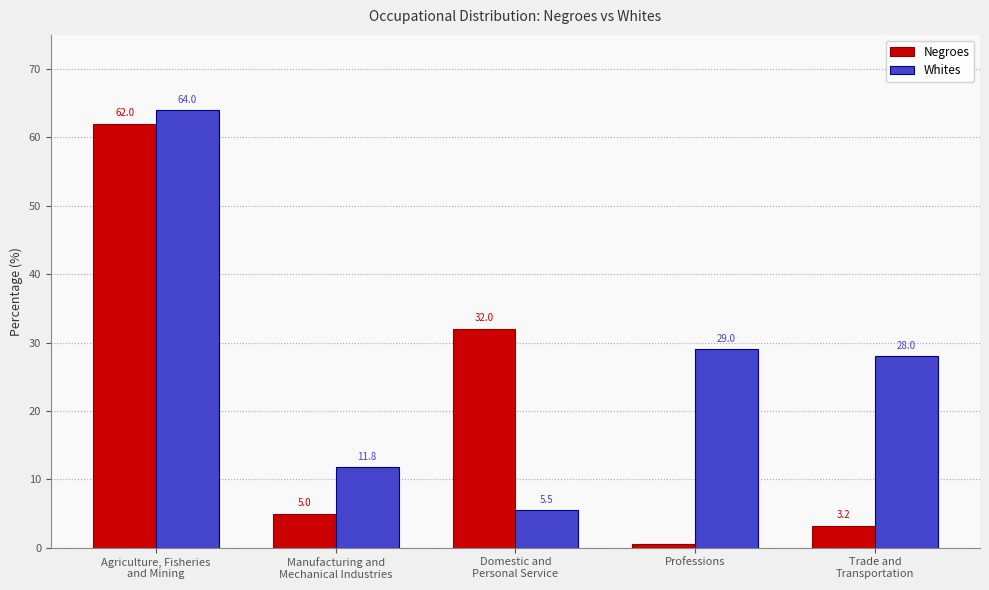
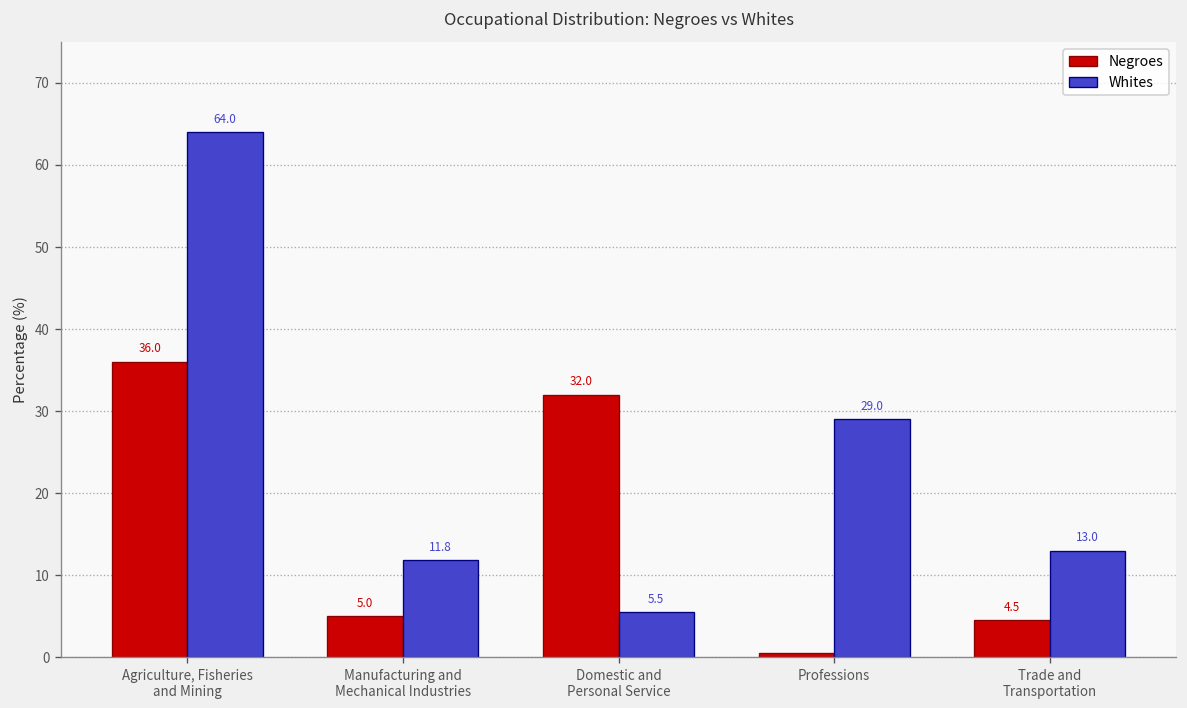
Negroes, Agriculture, Fisheries and Mining: 62.0 -> 36.0
Negroes, Trade and Transportation: 3.2 -> 4.5
Whites, Trade and Transportation: 28.0 -> 13.0
